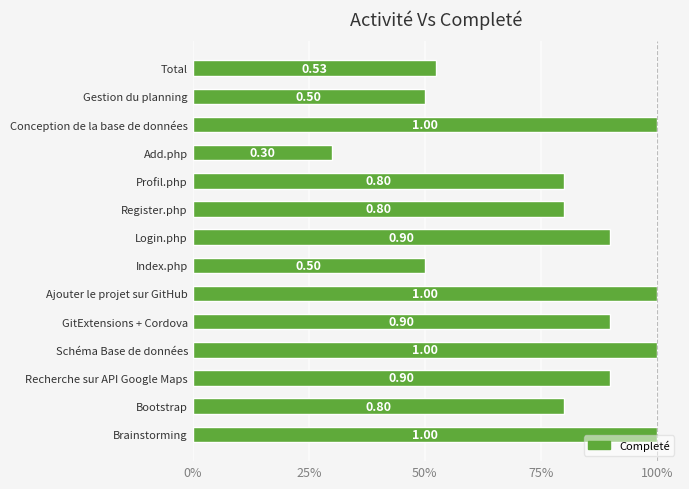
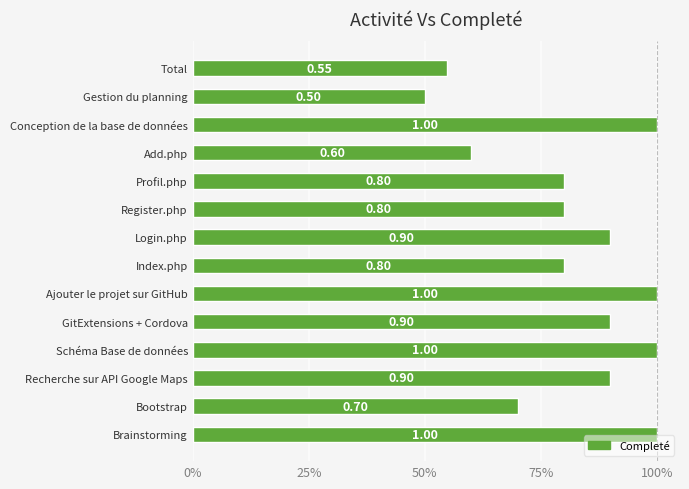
Total: 0.53 -> 0.55
Add.php: 0.30 -> 0.60
Index.php: 0.50 -> 0.80
Bootstrap: 0.80 -> 0.70
